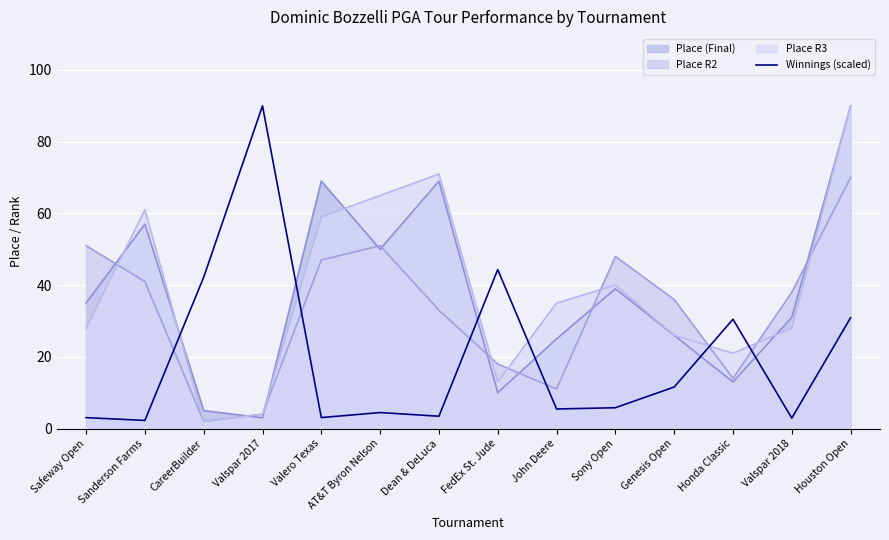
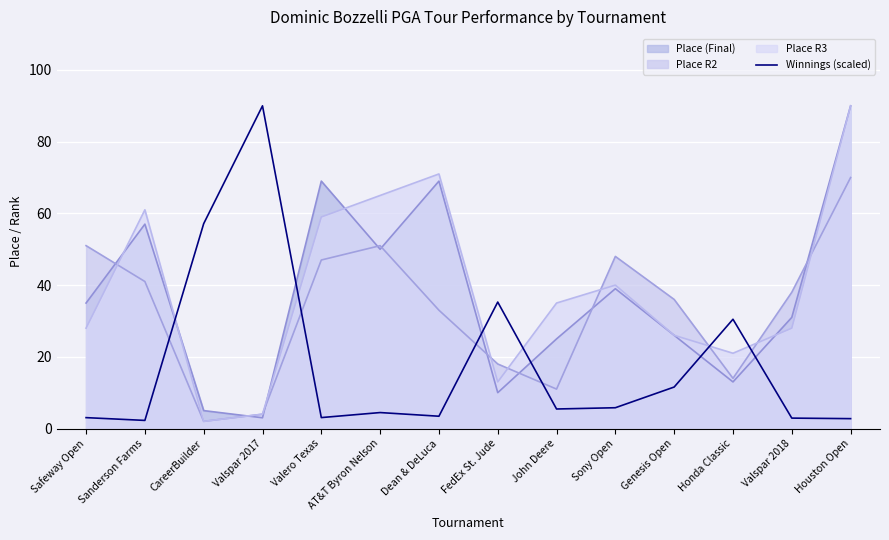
Winnings (scaled), CareerBuilder: 42 -> 57
Winnings (scaled), FedEx St. Jude: 44 -> 35
Winnings (scaled), Houston Open: 31 -> 3
